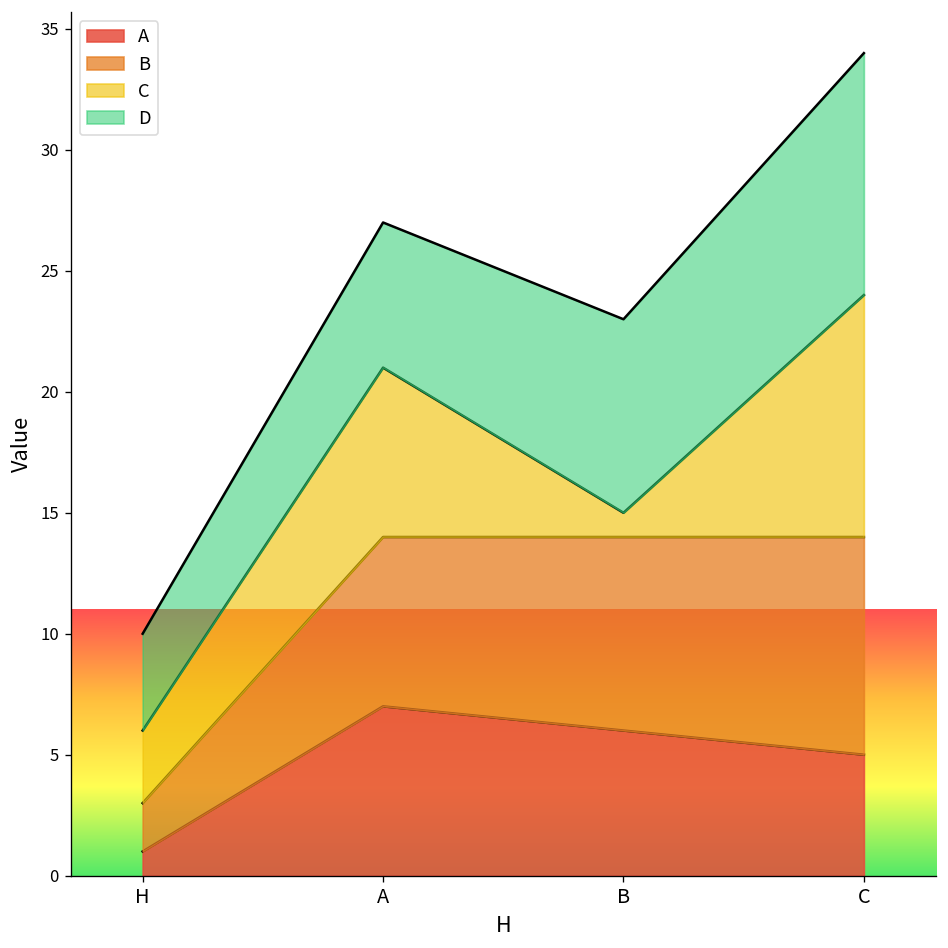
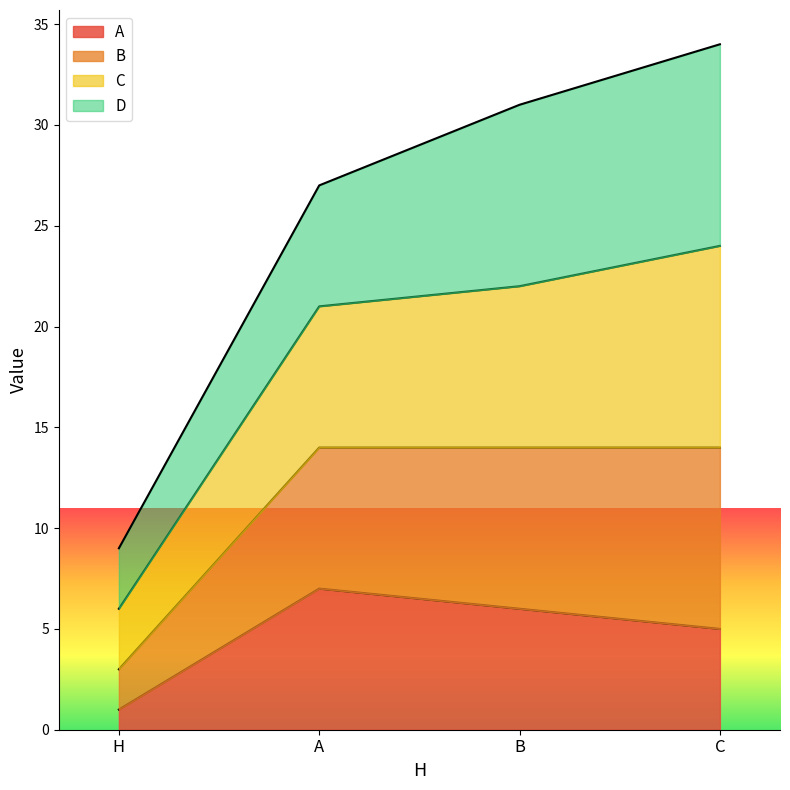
D, H: 4 -> 3
C, B: 1 -> 8
D, B: 8 -> 9
